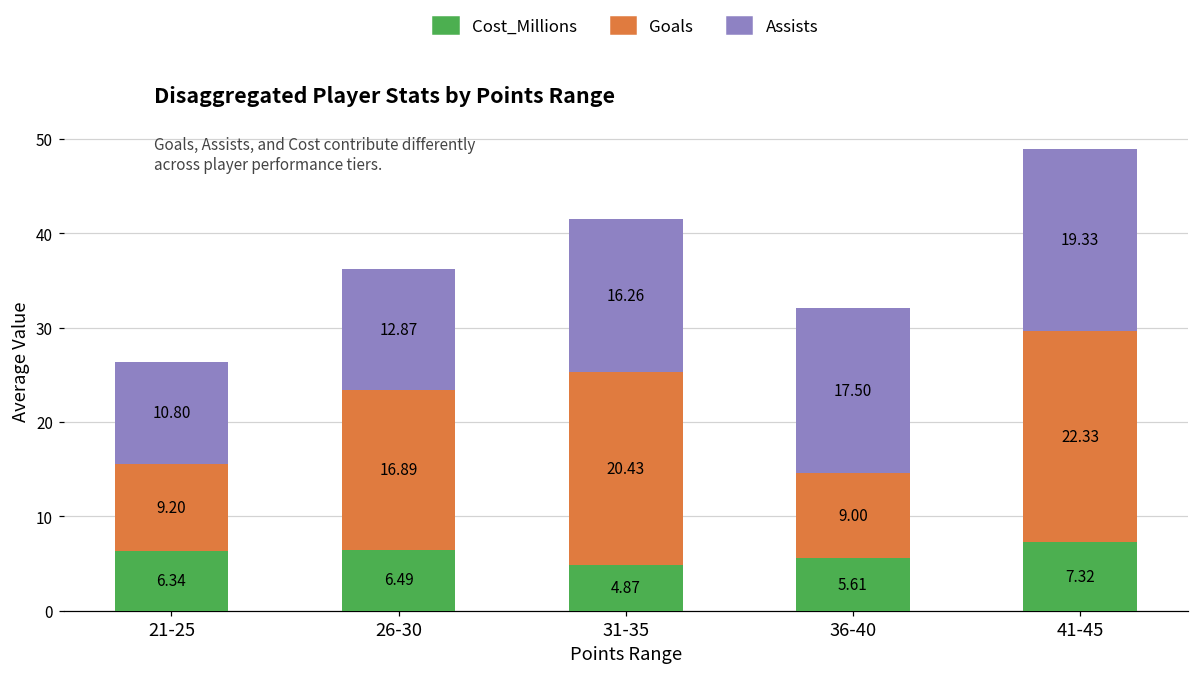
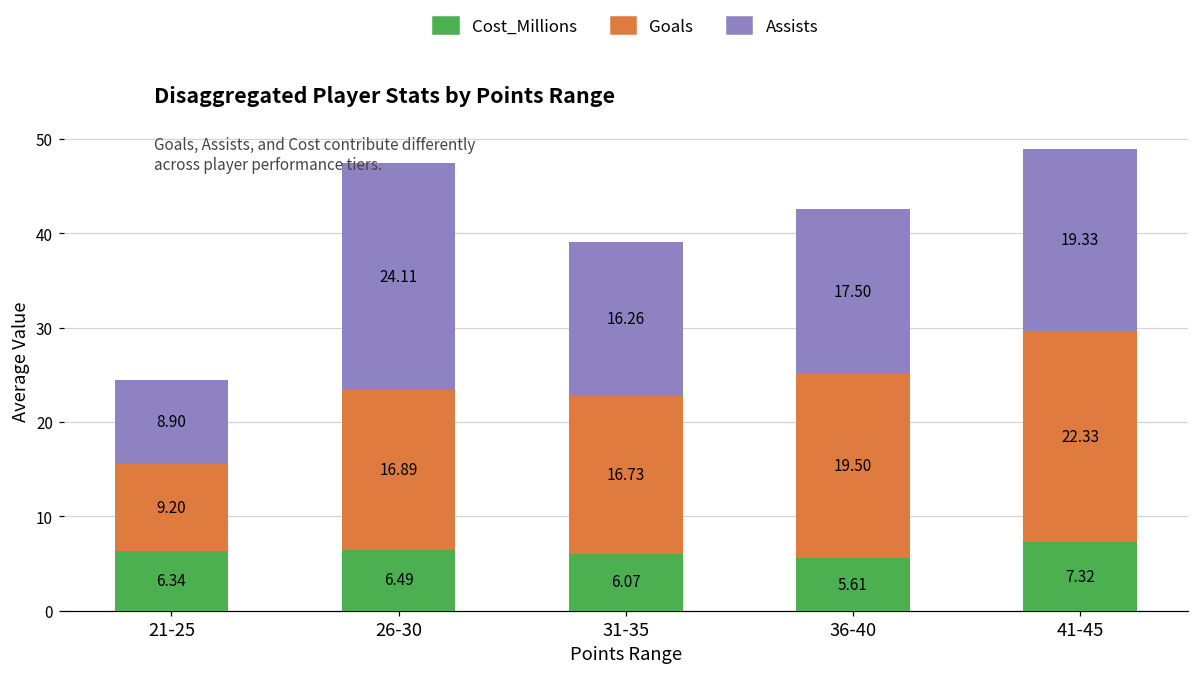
Assists, 21-25: 10.80 -> 8.90
Assists, 26-30: 12.87 -> 24.11
Cost_Millions, 31-35: 4.87 -> 6.07
Goals, 31-35: 20.43 -> 16.73
Goals, 36-40: 9.00 -> 19.50
